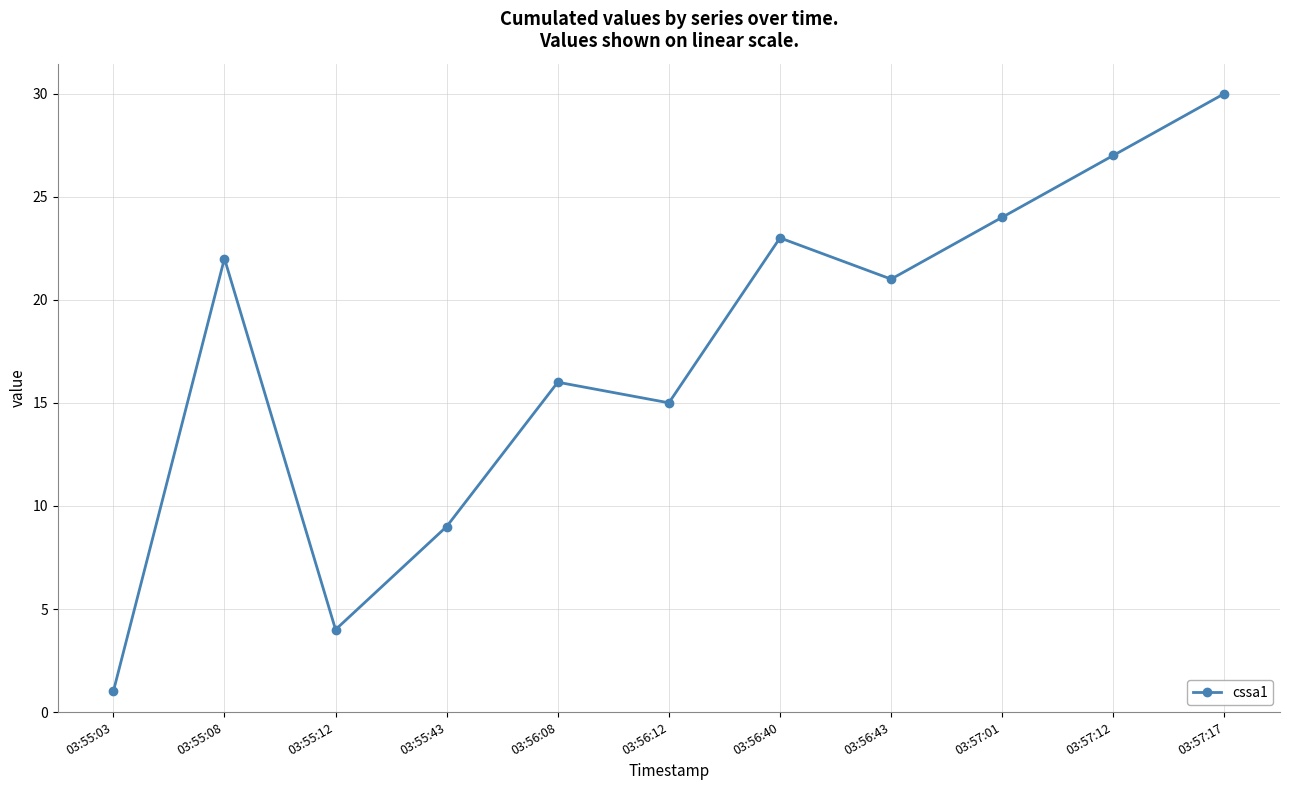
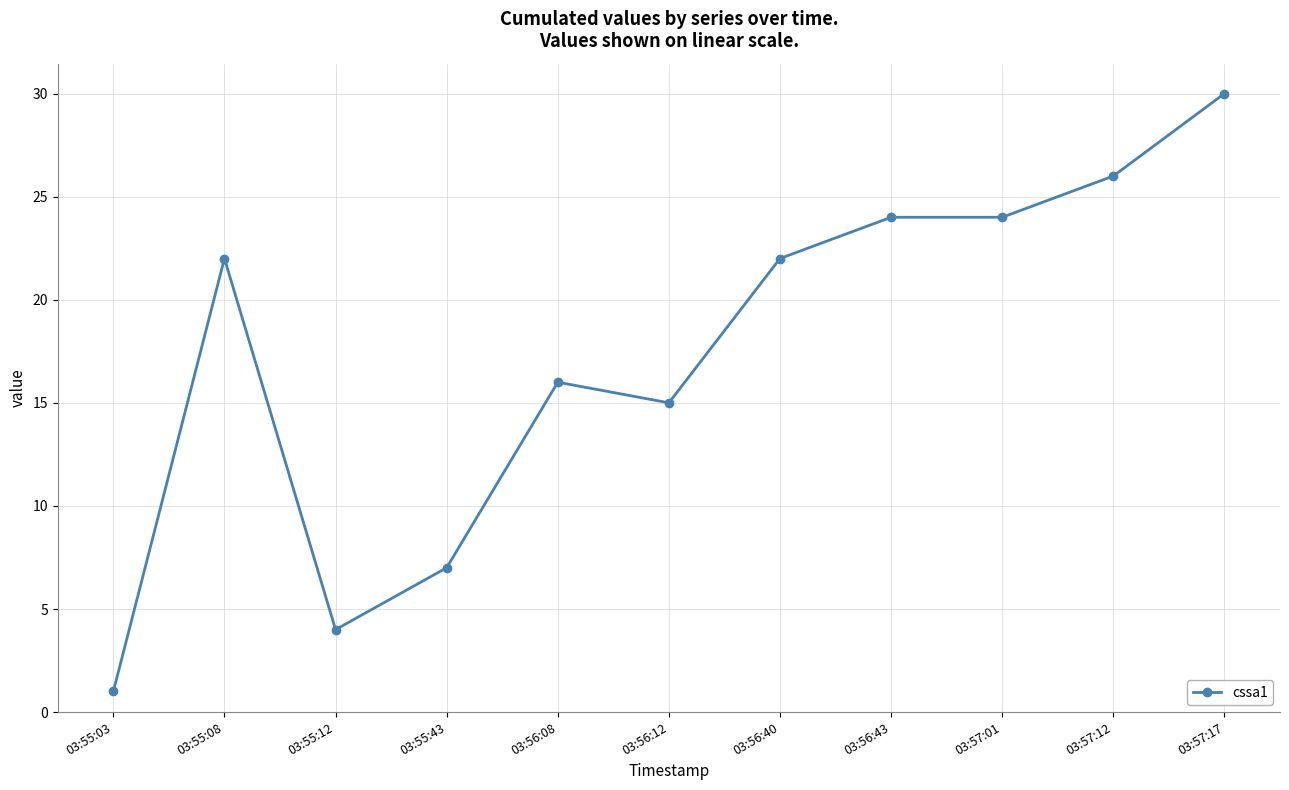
03:55:43: 9 -> 7
03:56:40: 23 -> 22
03:56:43: 21 -> 24
03:57:12: 27 -> 26
